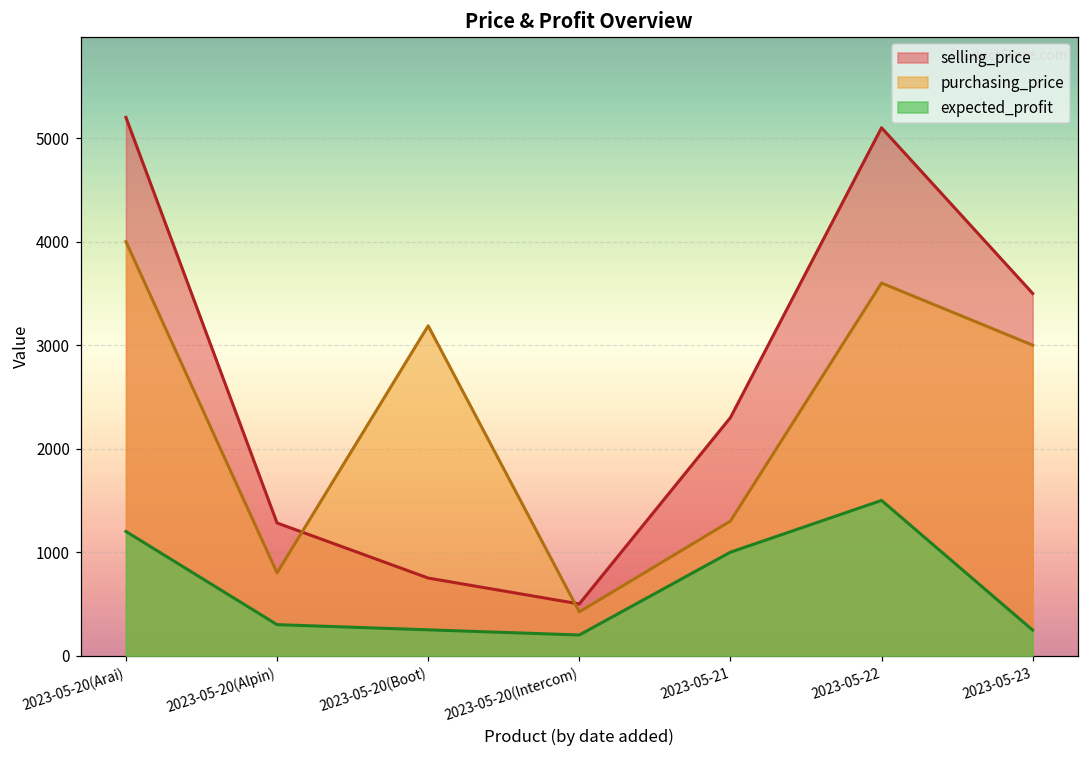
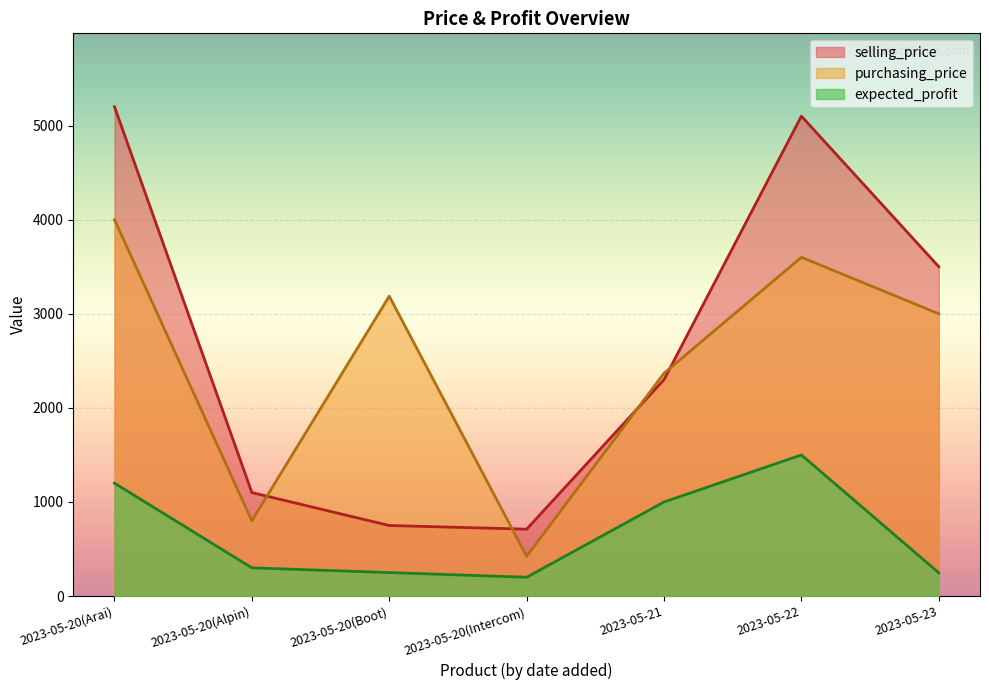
selling_price, 2023-05-20(Alpin): 1300 -> 1100
selling_price, 2023-05-20(Intercom): 500 -> 700
purchasing_price, 2023-05-21: 1300 -> 2400
